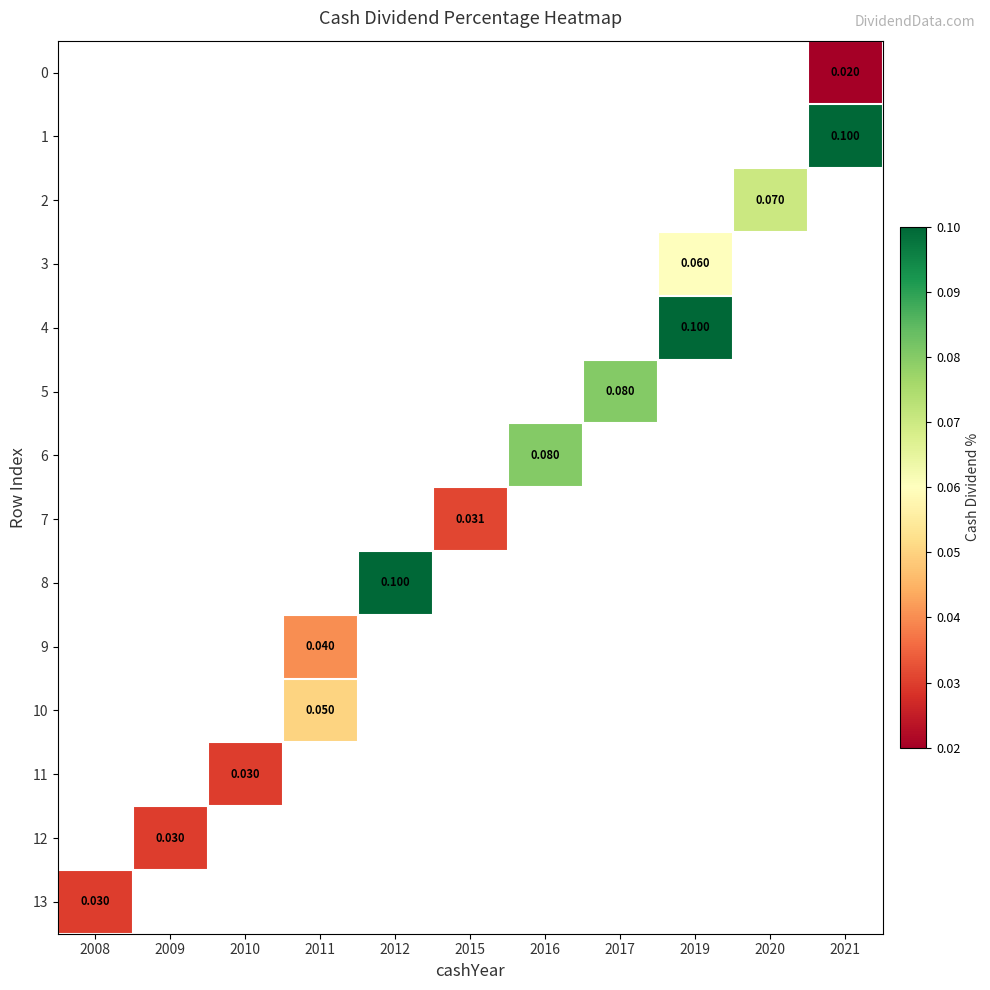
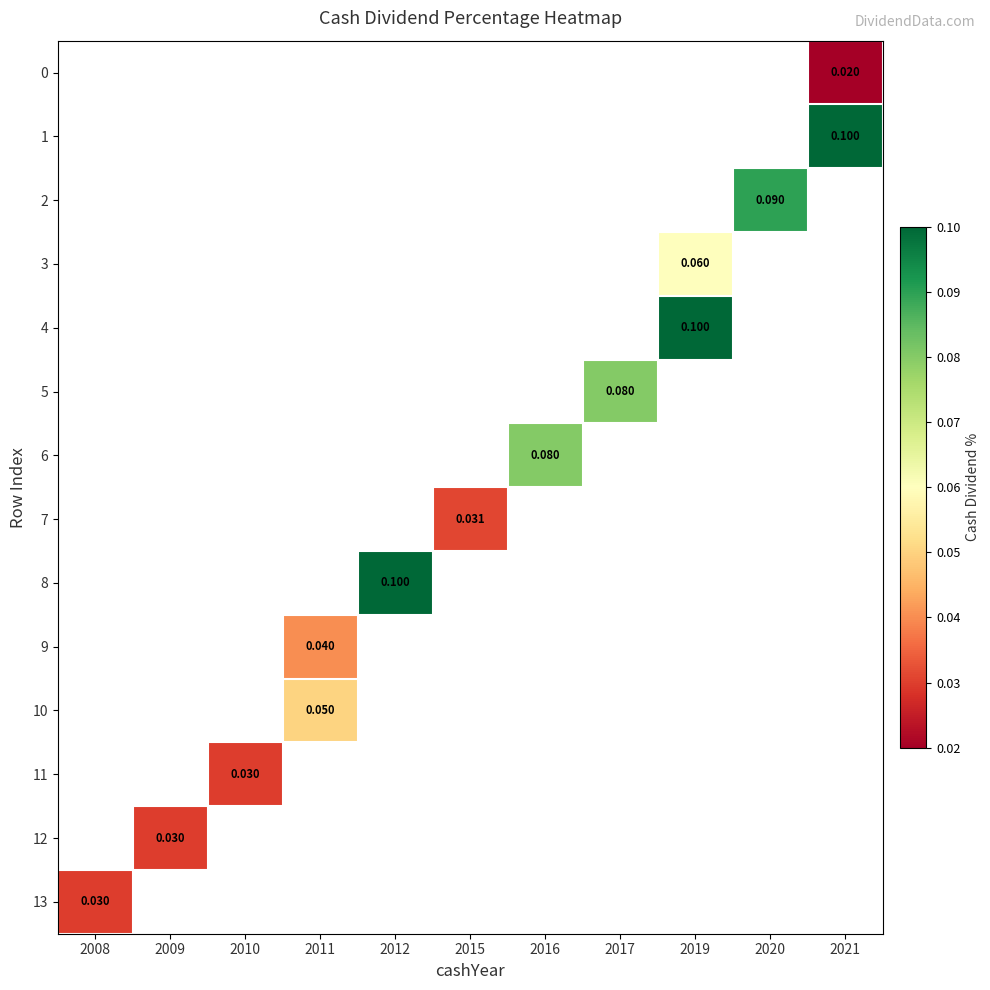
2, 2020: 0.070 -> 0.090
